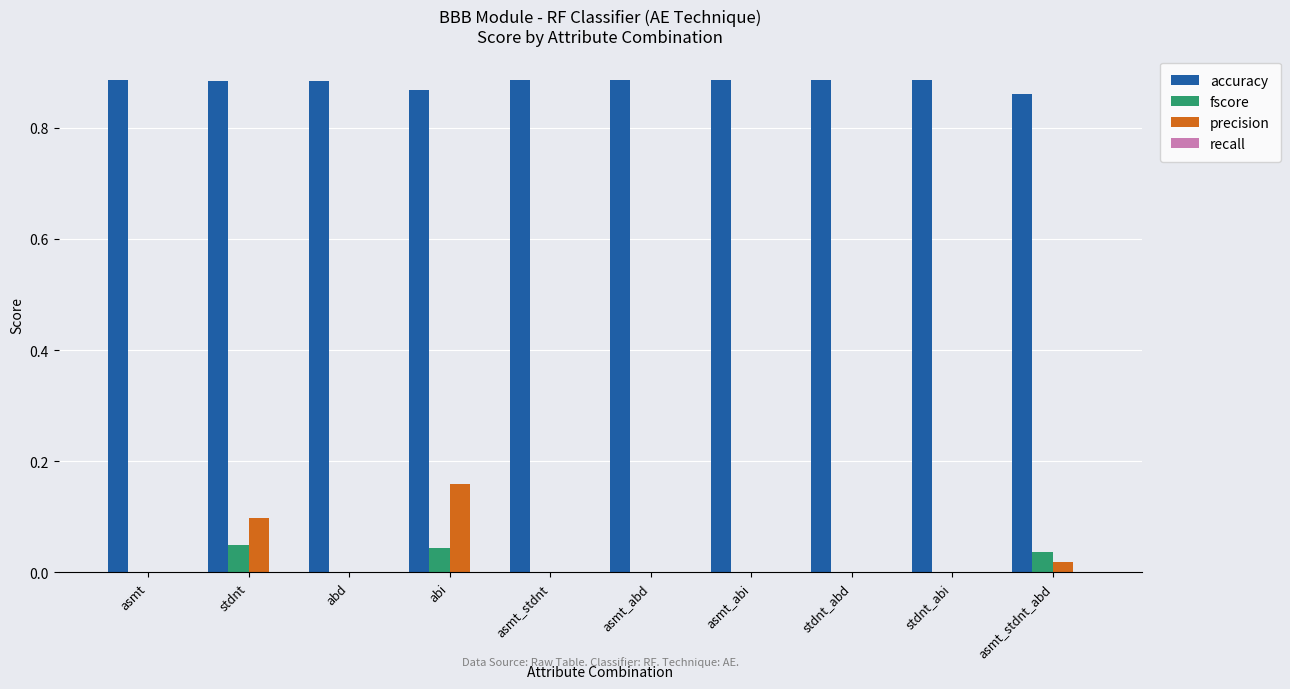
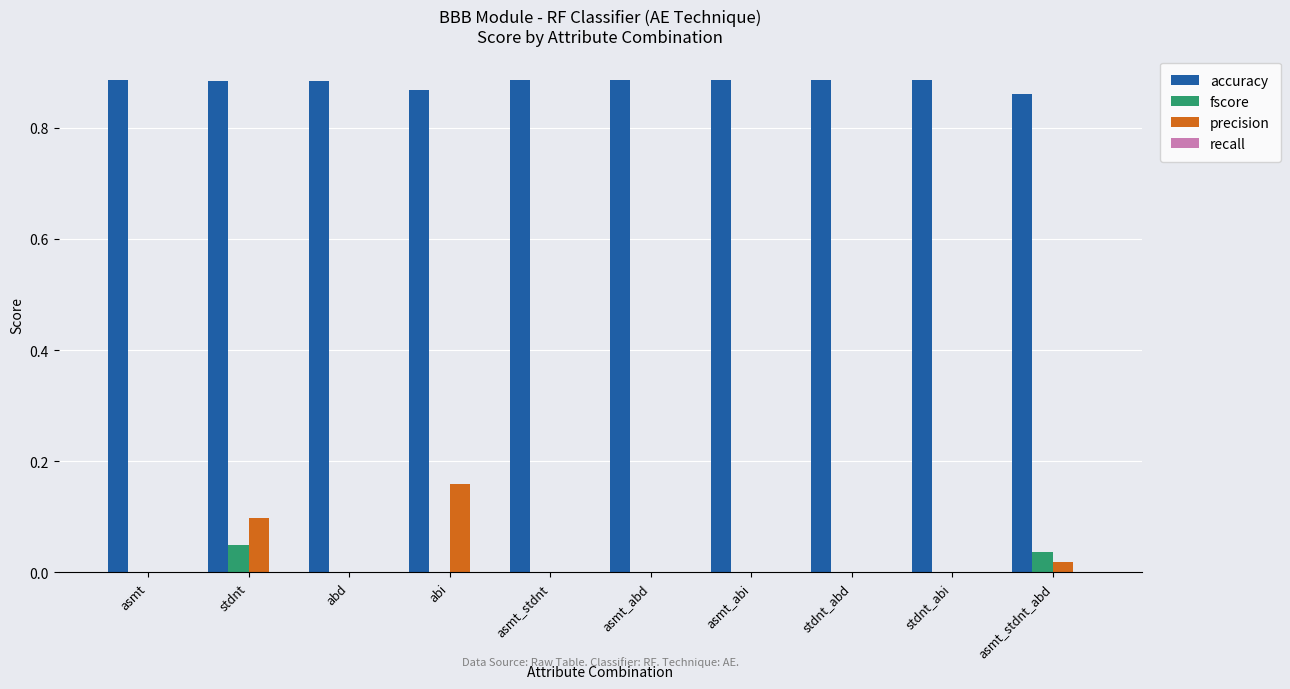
fscore, abi: 0.04 -> 0.00
